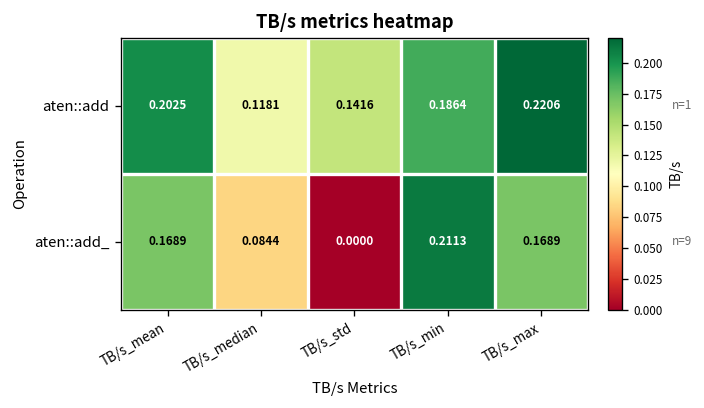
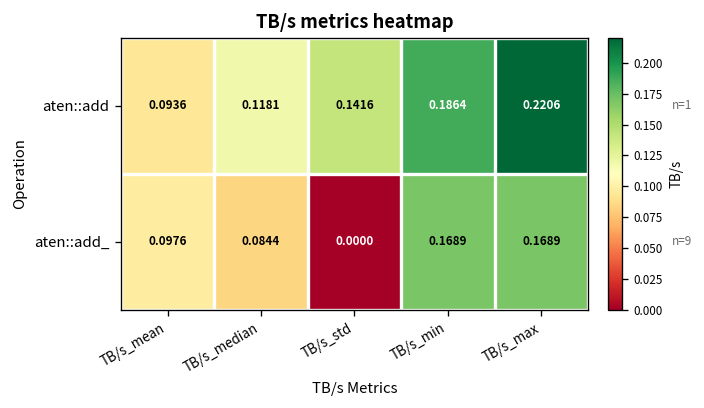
aten::add, TB/s_mean: 0.2025 -> 0.0936
aten::add_, TB/s_mean: 0.1689 -> 0.0976
aten::add_, TB/s_min: 0.2113 -> 0.1689
